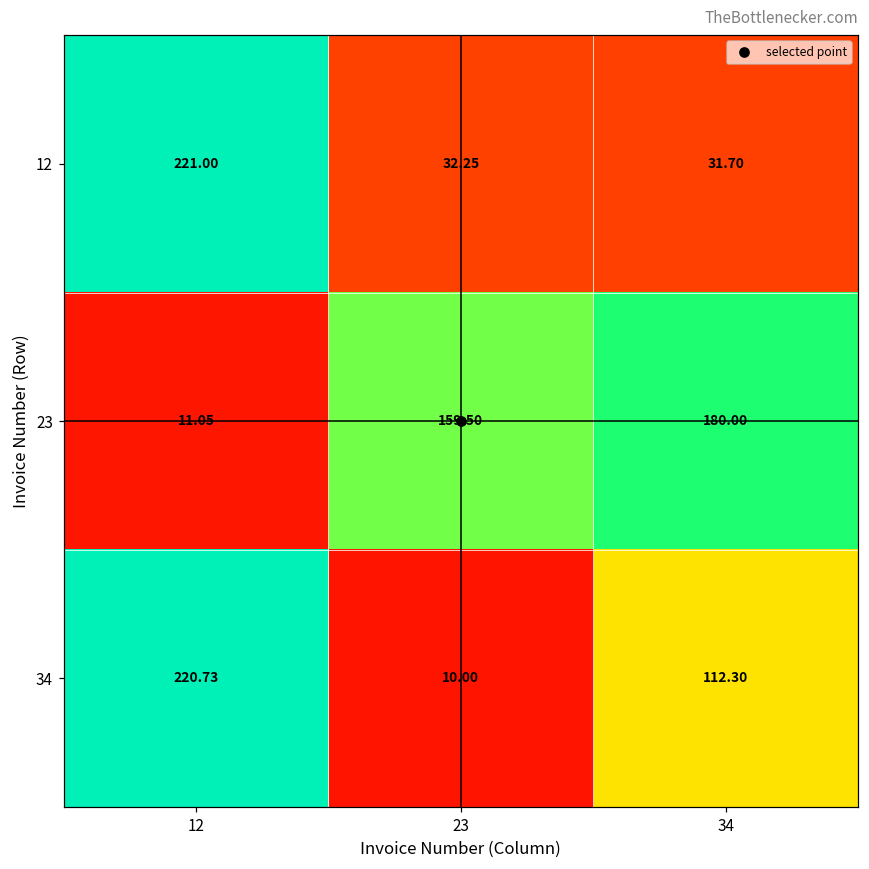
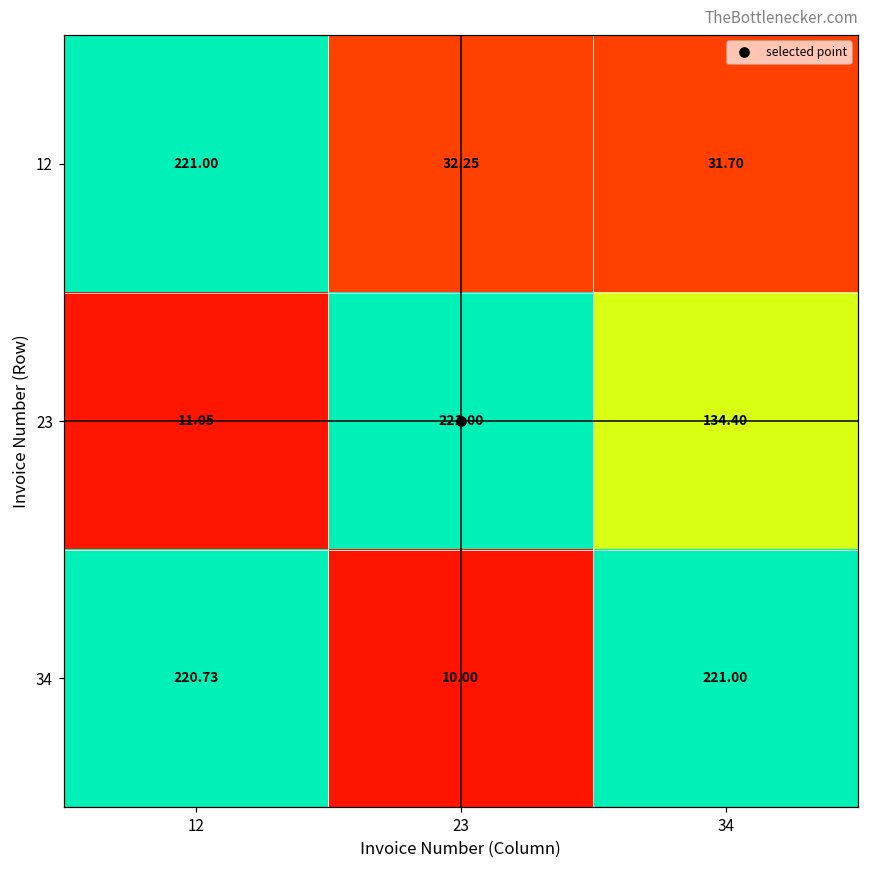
23, 23: 159.50 -> 221.00
23, 34: 180.00 -> 134.40
34, 34: 112.30 -> 221.00
